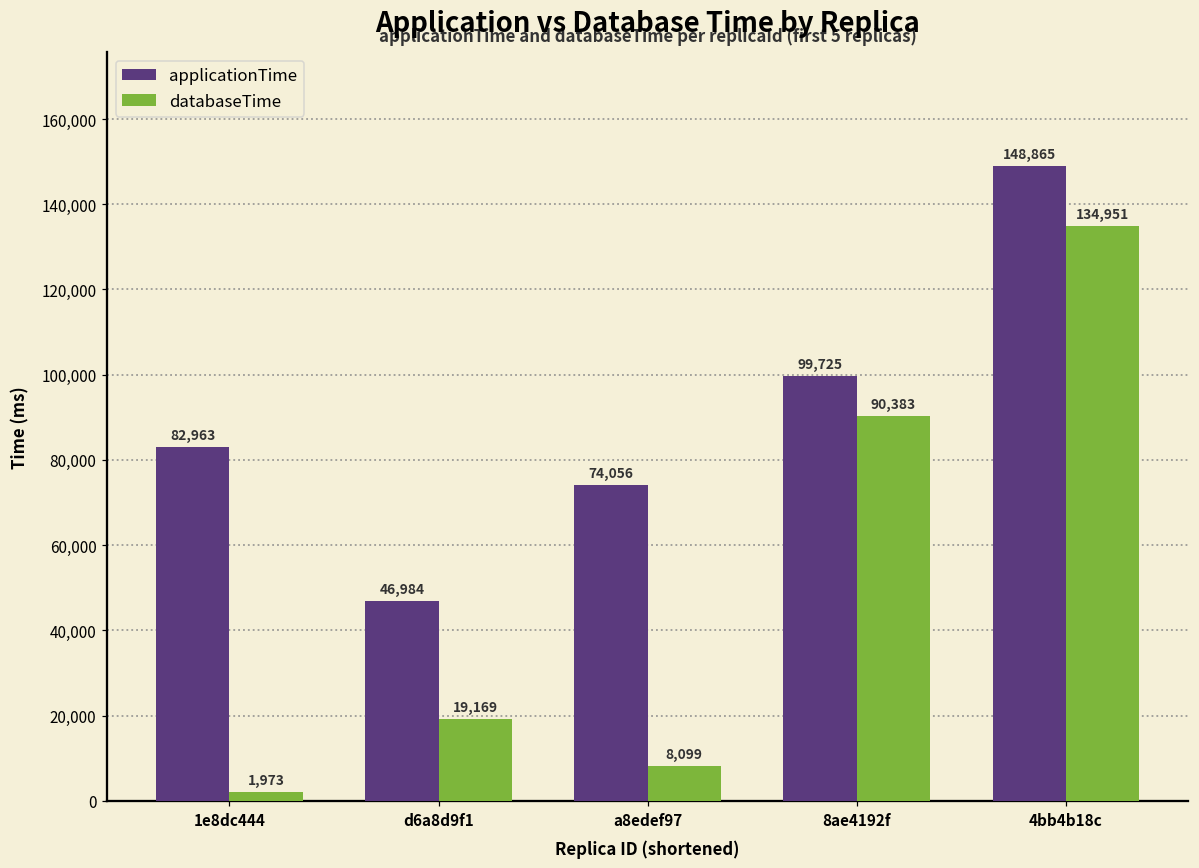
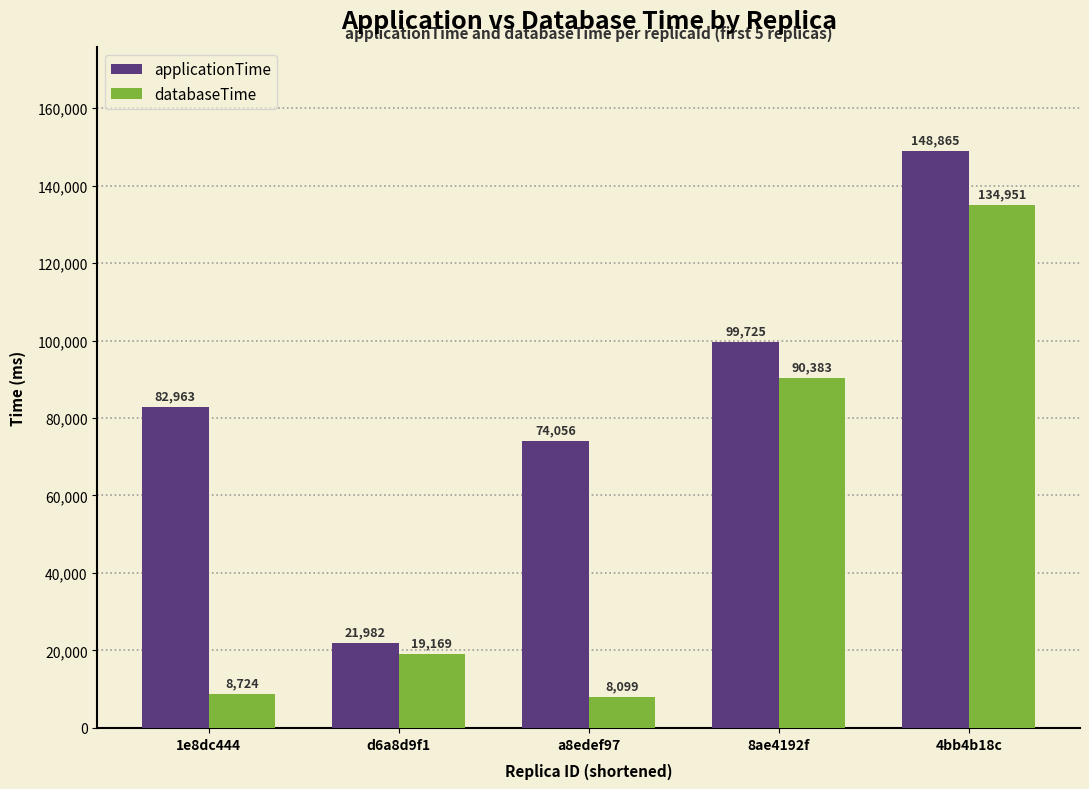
databaseTime, 1e8dc444: 1,973 -> 8,724
applicationTime, d6a8d9f1: 46,984 -> 21,982
